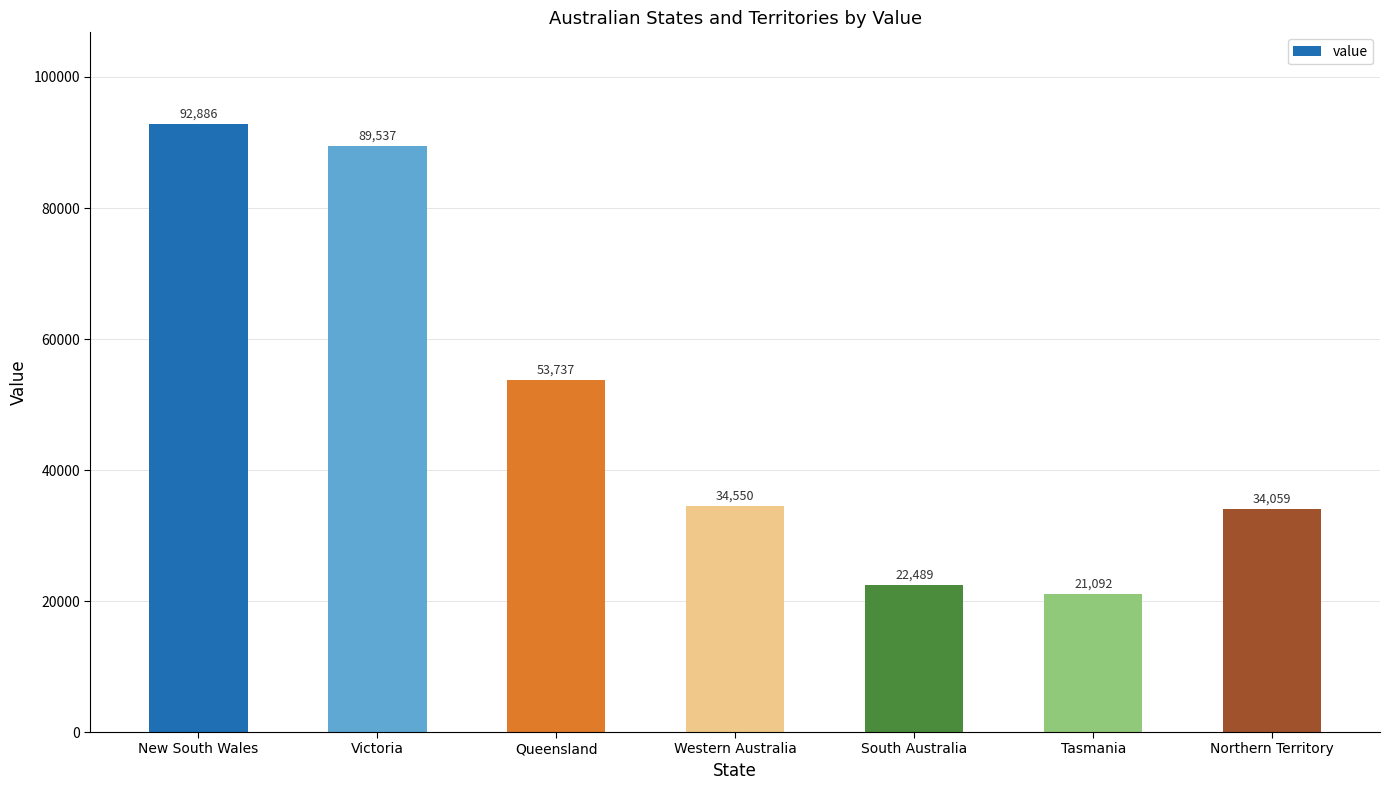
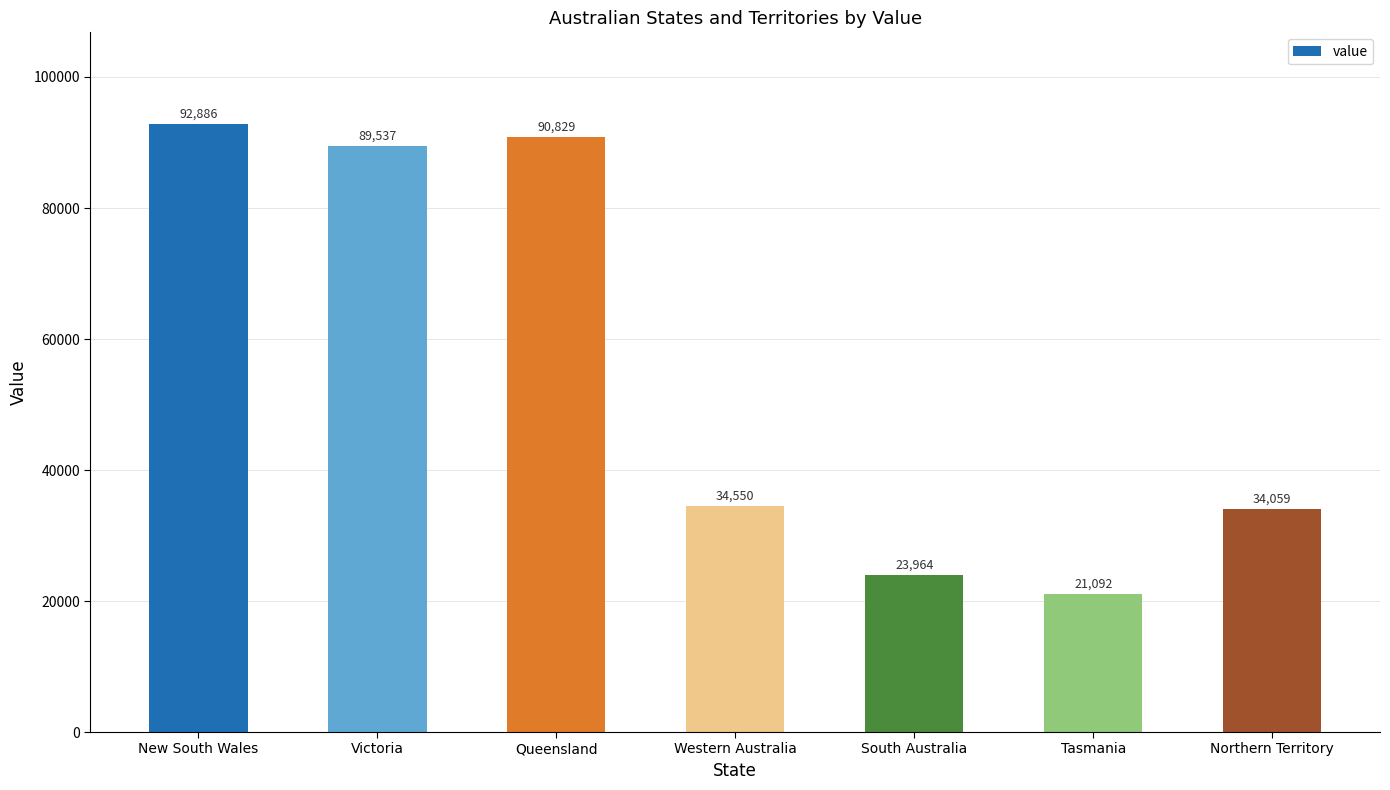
Queensland: 53,737 -> 90,829
South Australia: 22,489 -> 23,964
